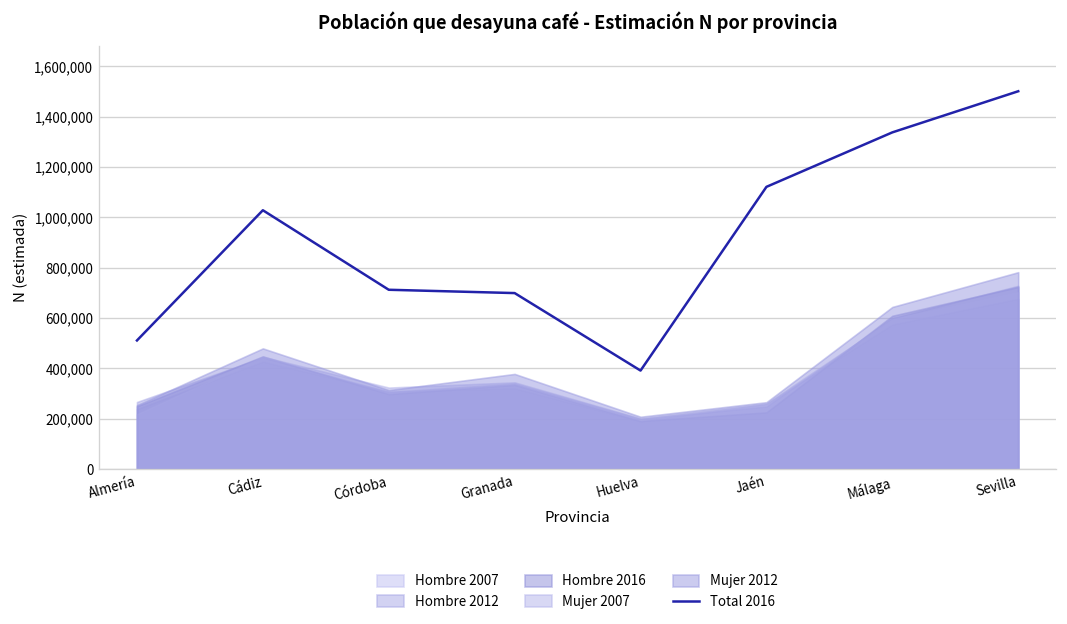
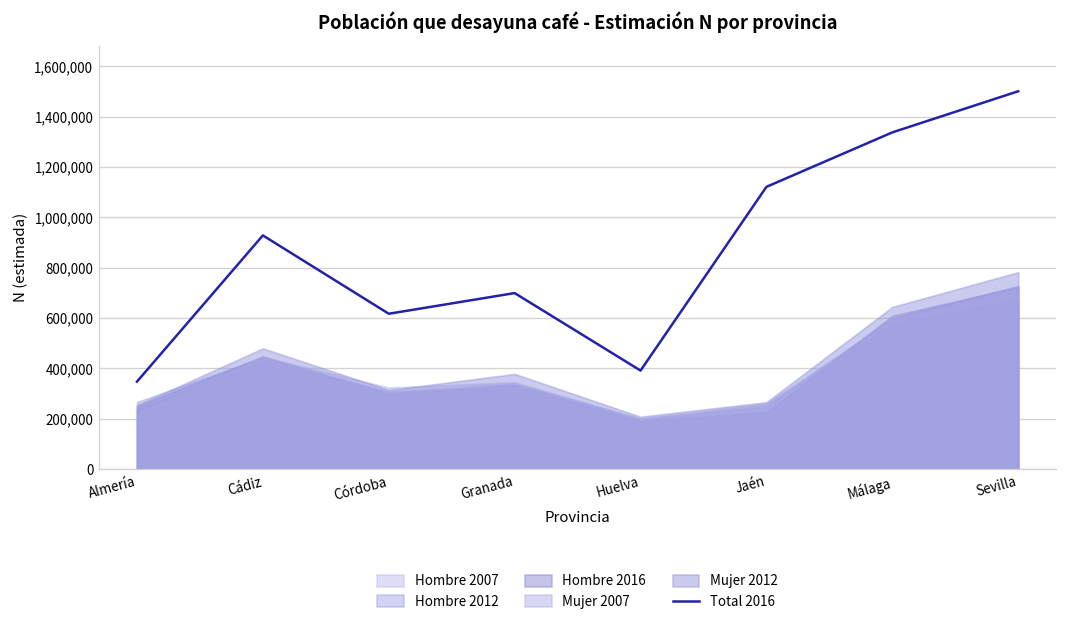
Total 2016, Almería: 510,000 -> 350,000
Total 2016, Cádiz: 1,030,000 -> 930,000
Total 2016, Córdoba: 710,000 -> 620,000
